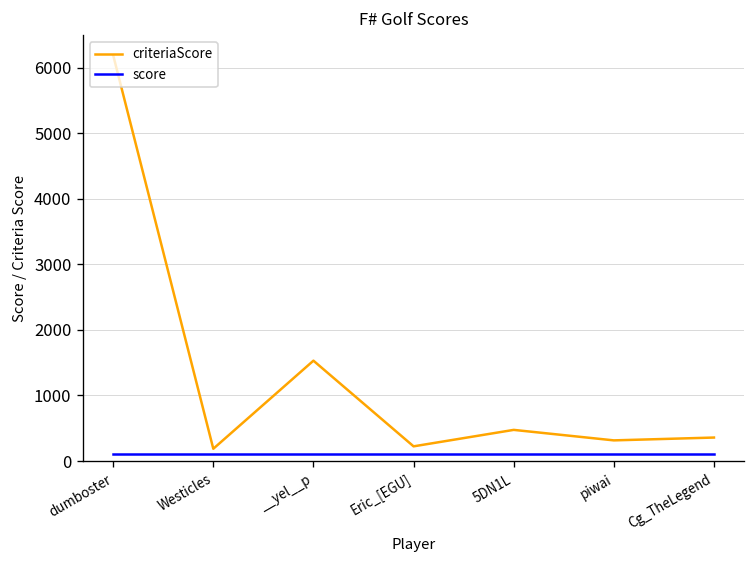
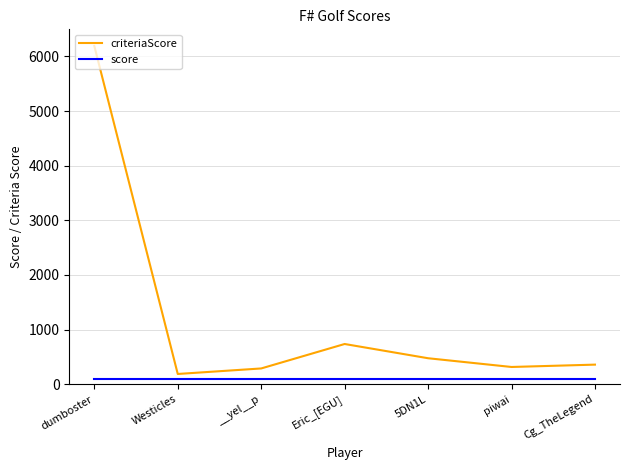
criteriaScore, __yel__p: 1500 -> 300
criteriaScore, Eric_[EGU]: 200 -> 700
